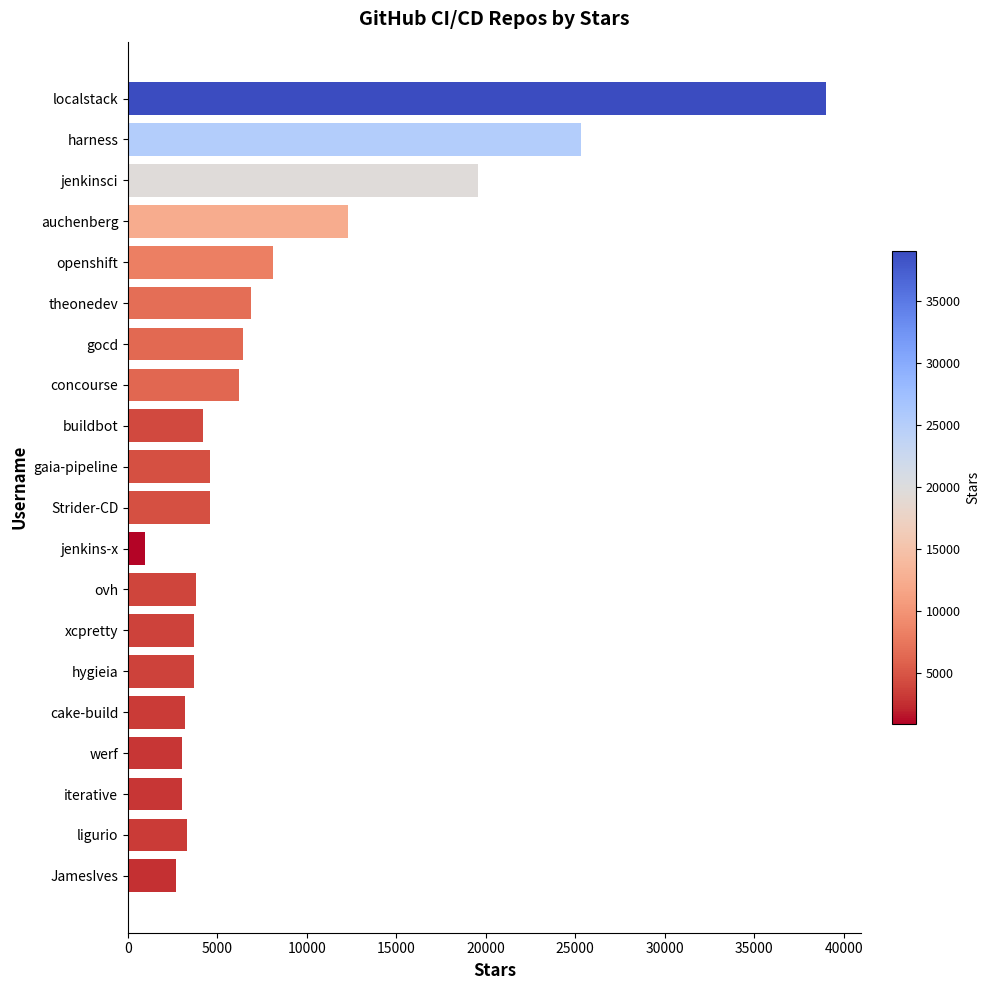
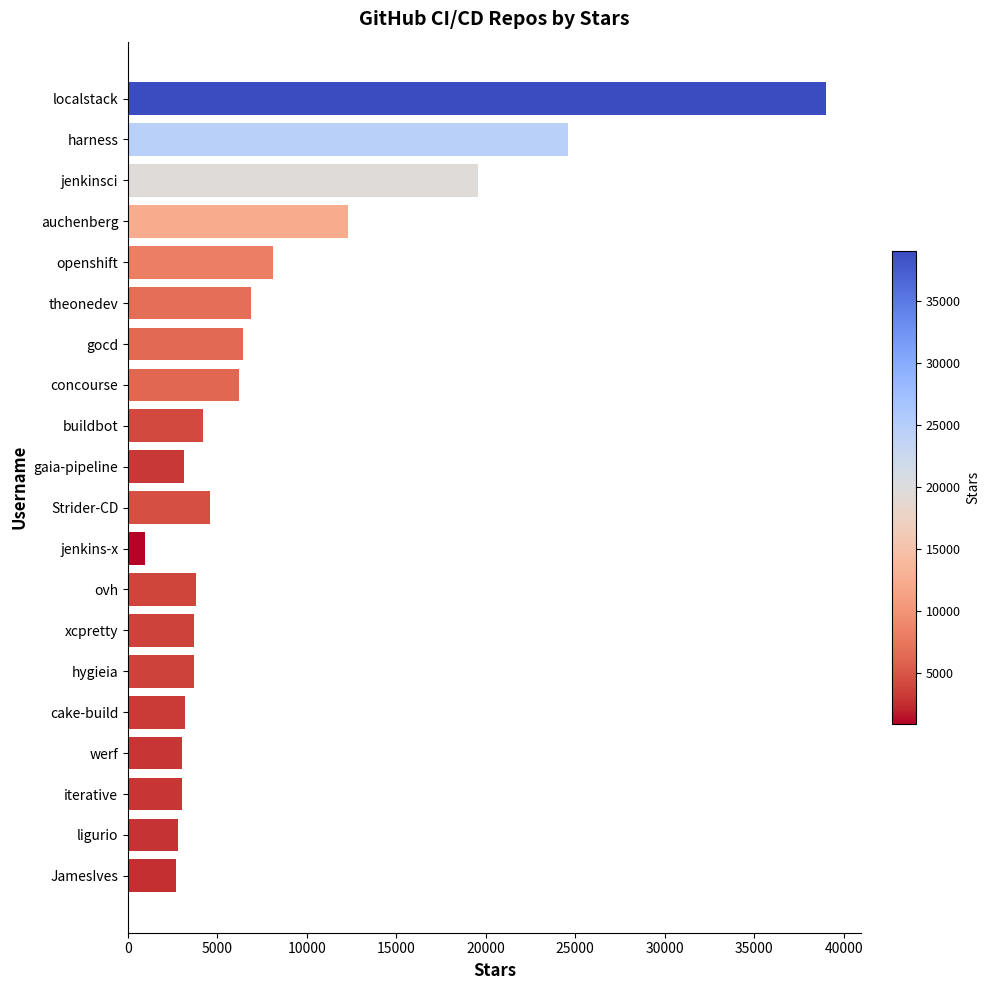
harness: 25300 -> 24600
gaia-pipeline: 4600 -> 3100
ligurio: 3300 -> 2800
